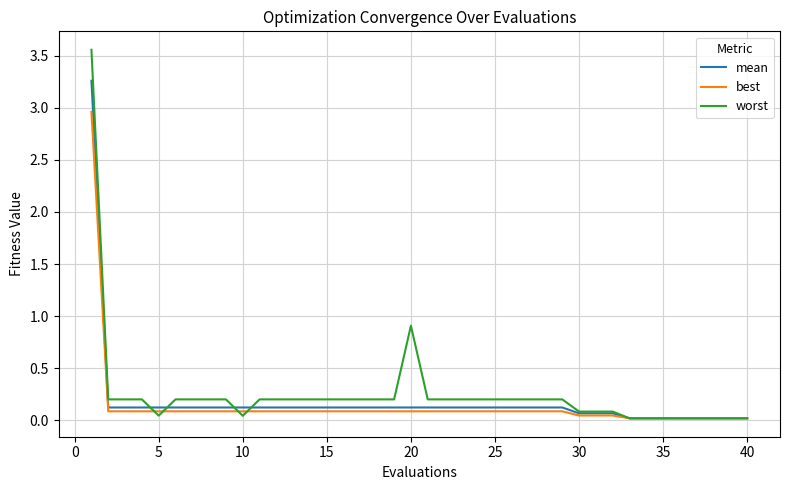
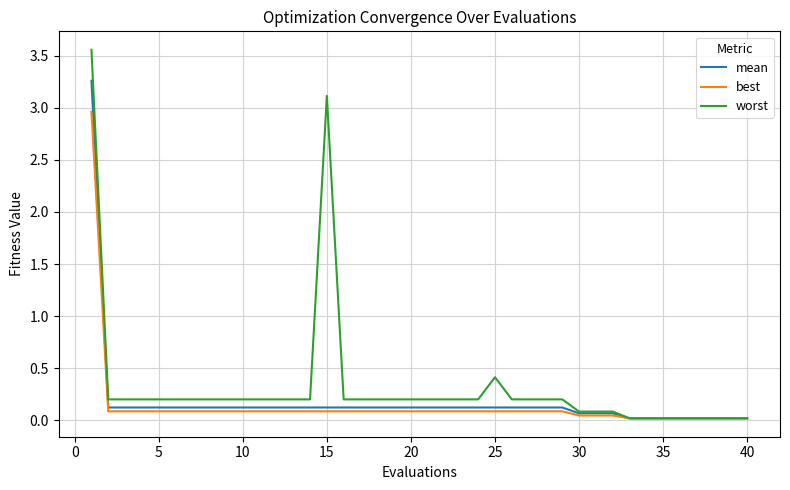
worst, 5: 0.05 -> 0.20
worst, 10: 0.04 -> 0.20
worst, 15: 0.20 -> 3.11
worst, 20: 0.91 -> 0.20
worst, 25: 0.20 -> 0.42
